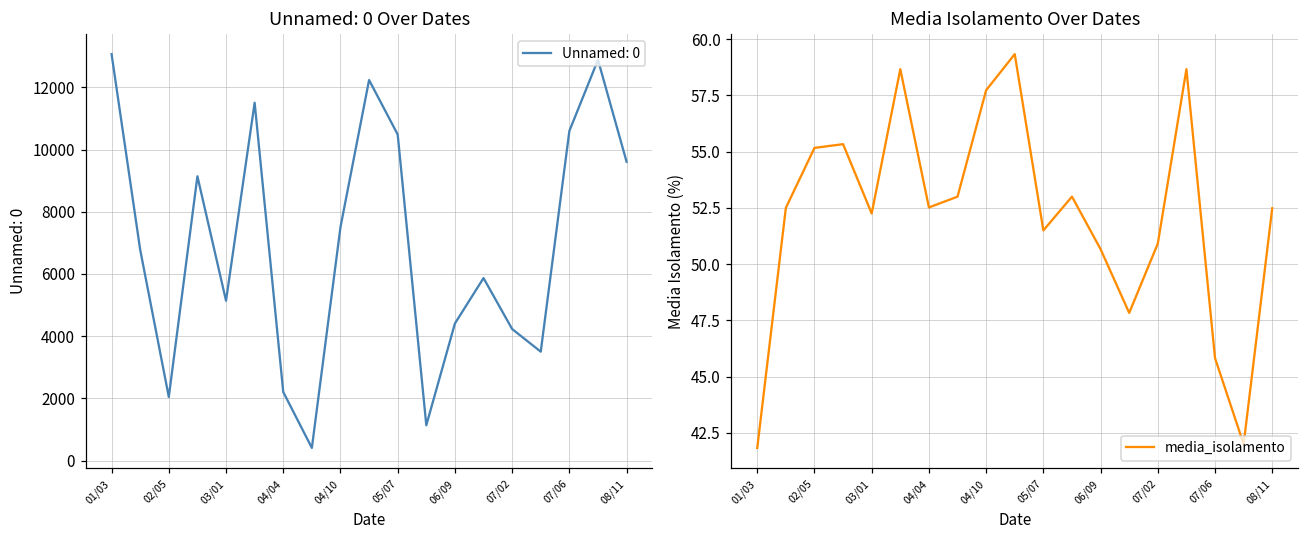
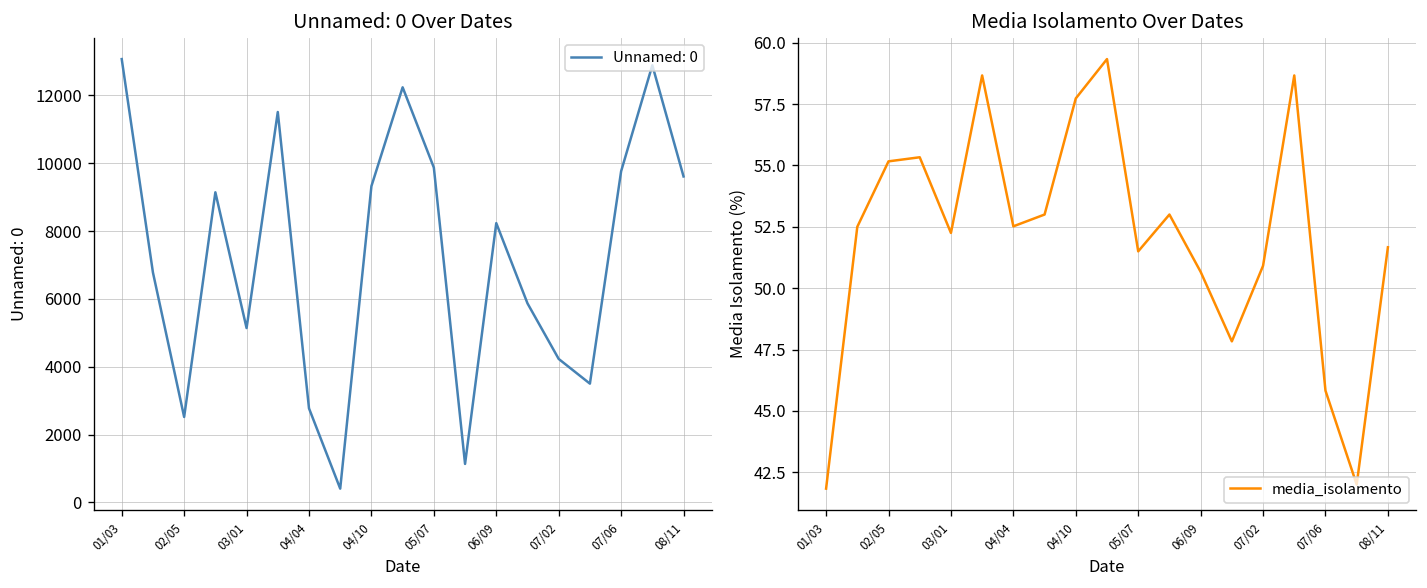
Unnamed: 0 Over Dates, 02/05: 2000 -> 2500
Unnamed: 0 Over Dates, 04/04: 2200 -> 2800
Unnamed: 0 Over Dates, 04/10: 7500 -> 9300
Unnamed: 0 Over Dates, 05/07: 10500 -> 9900
Unnamed: 0 Over Dates, 06/09: 4400 -> 8200
Unnamed: 0 Over Dates, 07/06: 10600 -> 9800
Media Isolamento Over Dates, 08/11: 52.5 -> 51.7
